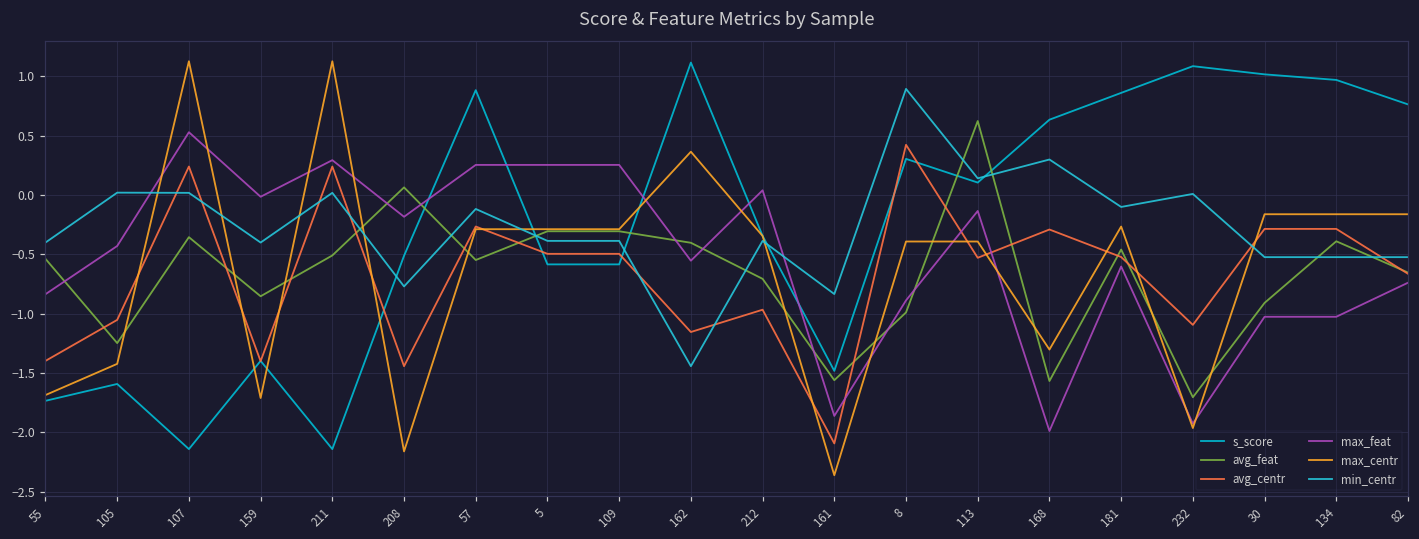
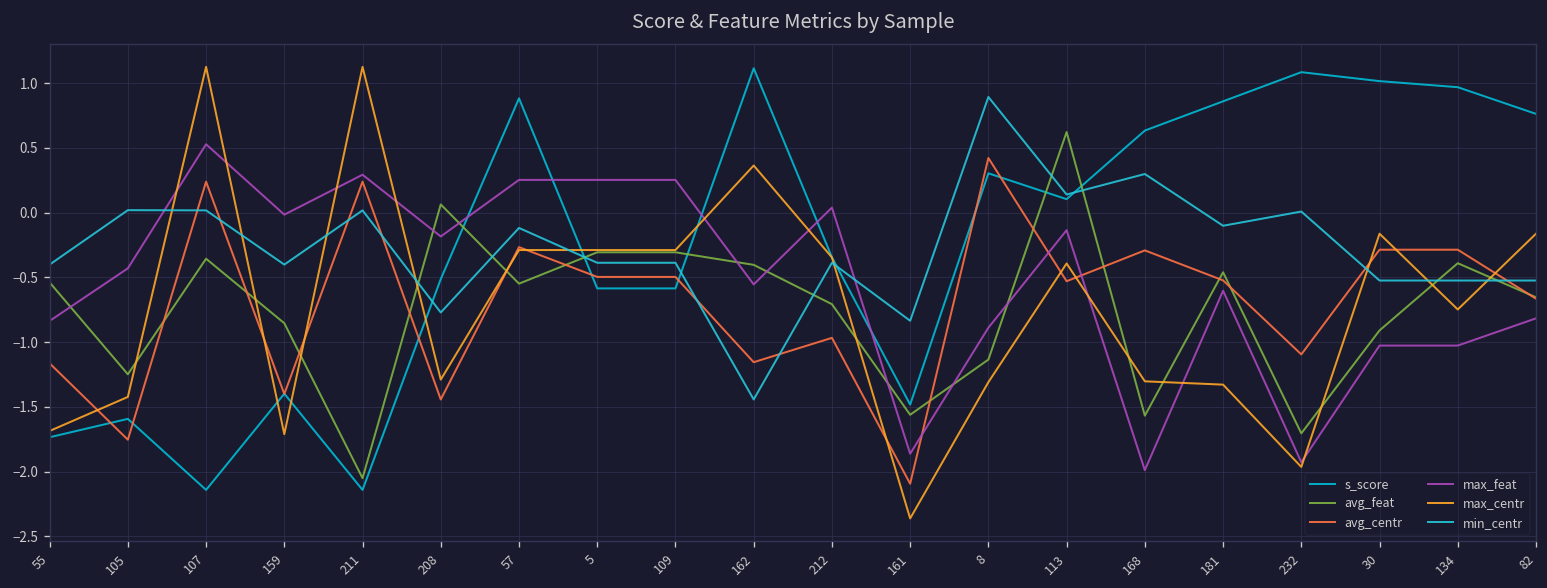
avg_centr, 55: -1.40 -> -1.16
avg_centr, 105: -1.05 -> -1.75
avg_feat, 211: -0.51 -> -2.05
max_centr, 208: -2.16 -> -1.29
avg_feat, 8: -0.99 -> -1.13
max_centr, 8: -0.39 -> -1.31
max_centr, 181: -0.27 -> -1.33
max_centr, 134: -0.16 -> -0.75
max_feat, 82: -0.74 -> -0.82
